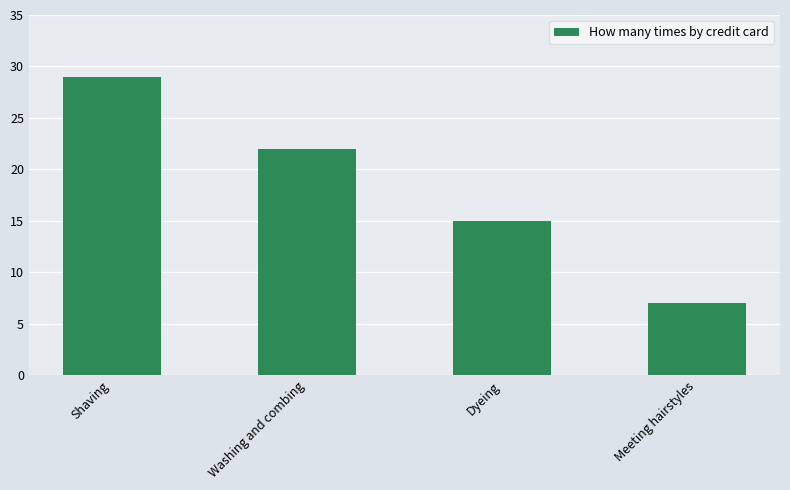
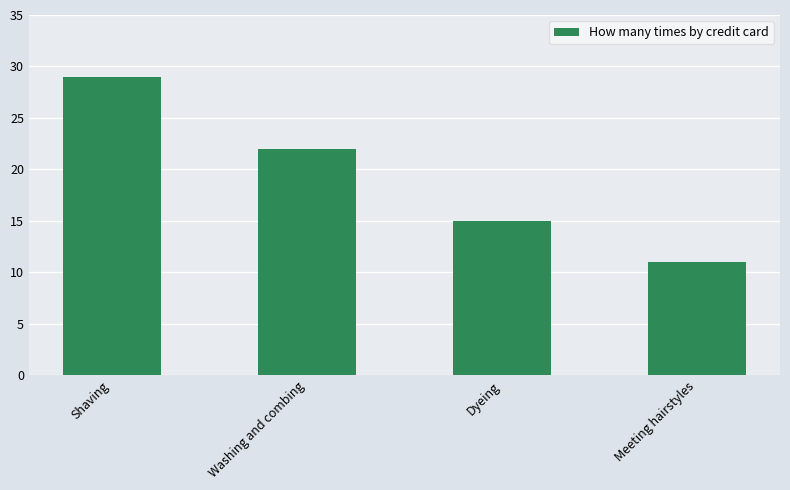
Meeting hairstyles: 7 -> 11
